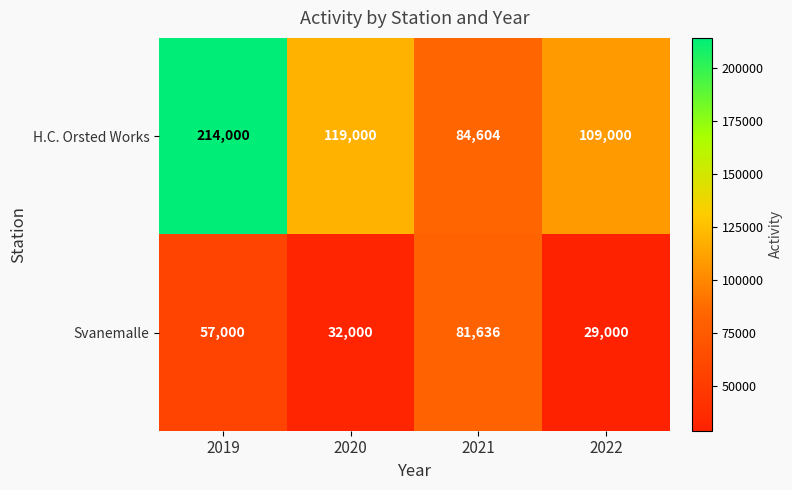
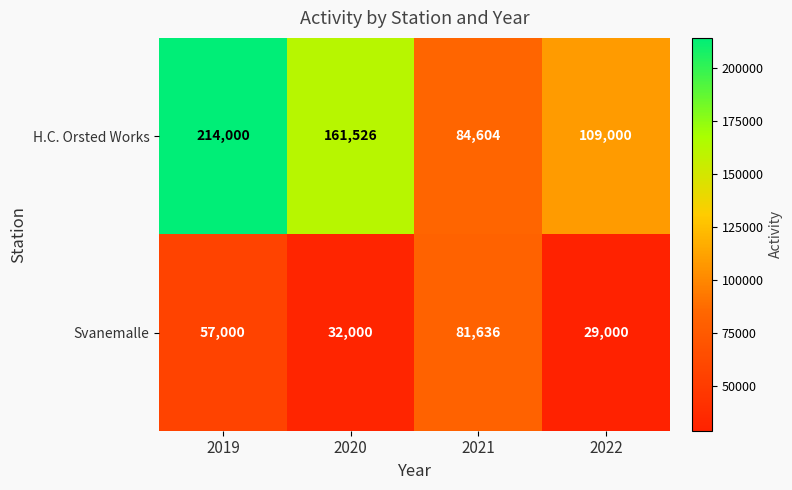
H.C. Orsted Works, 2020: 119,000 -> 161,526
